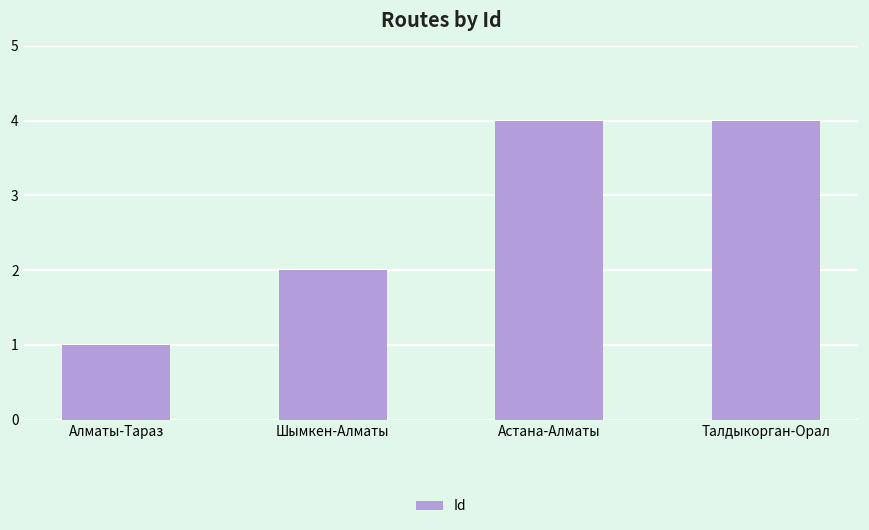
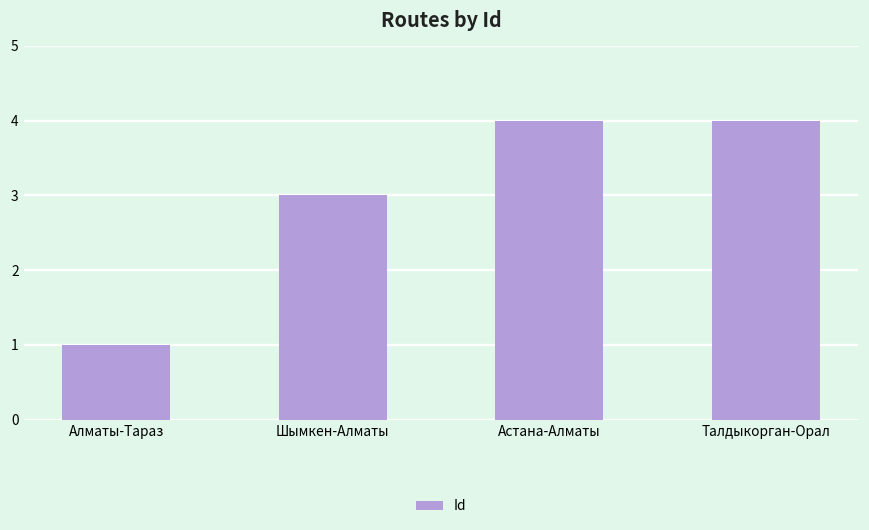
Шымкен-Алматы: 2 -> 3
